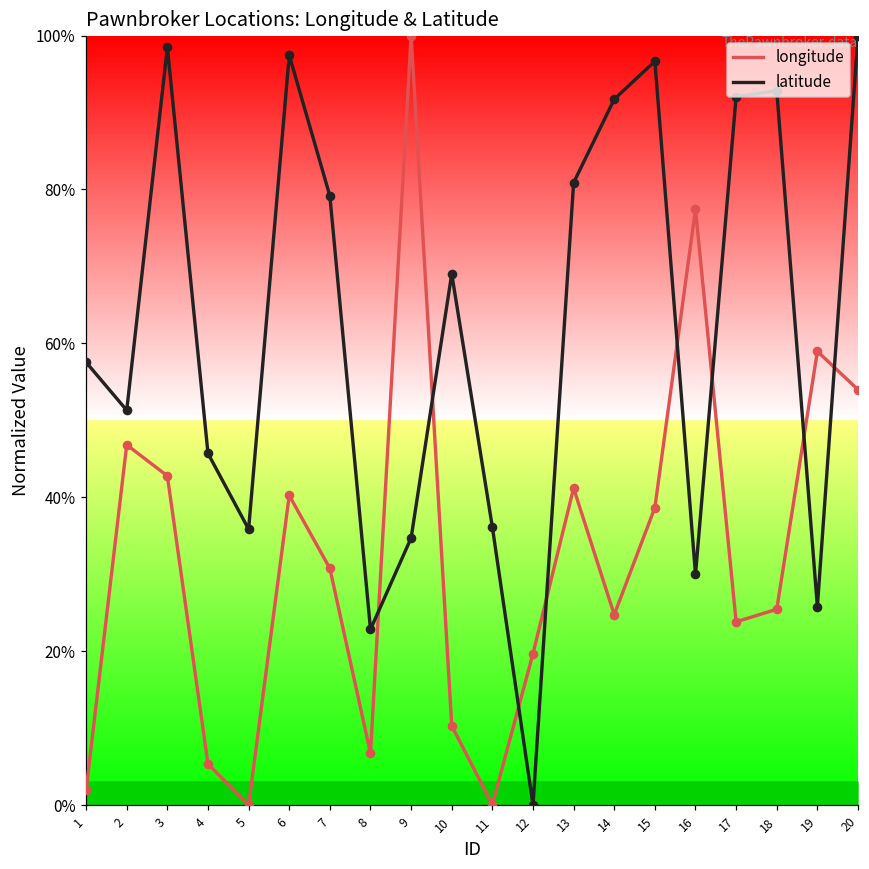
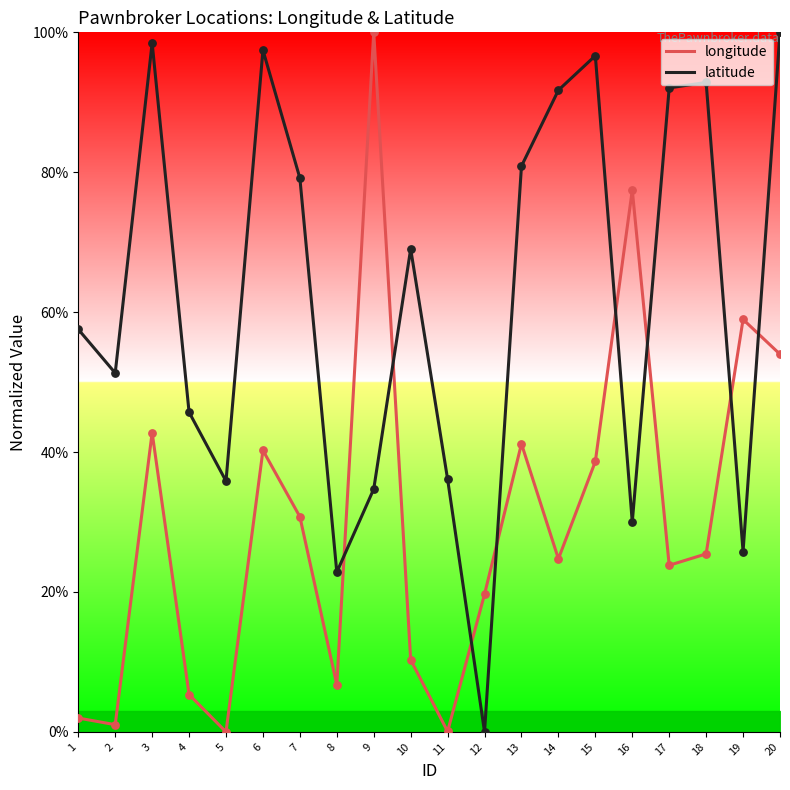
longitude, 2: 47% -> 1%
